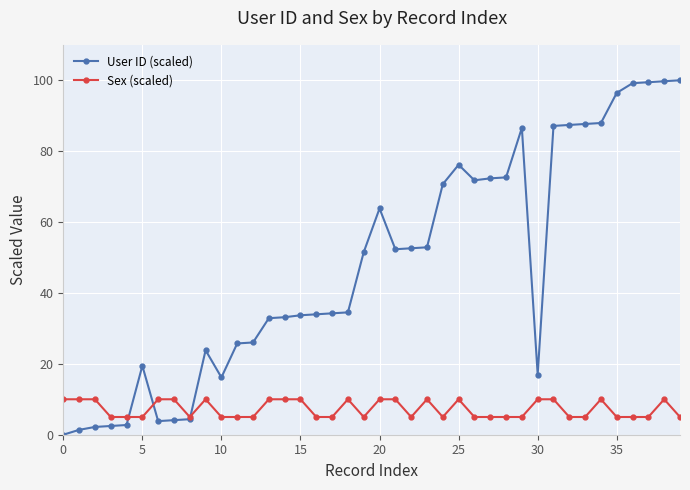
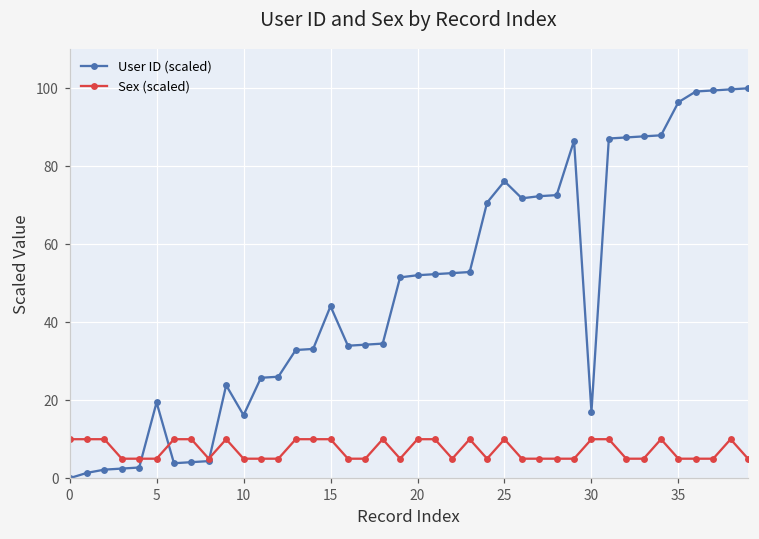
User ID (scaled), 15: 34 -> 44
User ID (scaled), 20: 64 -> 52
